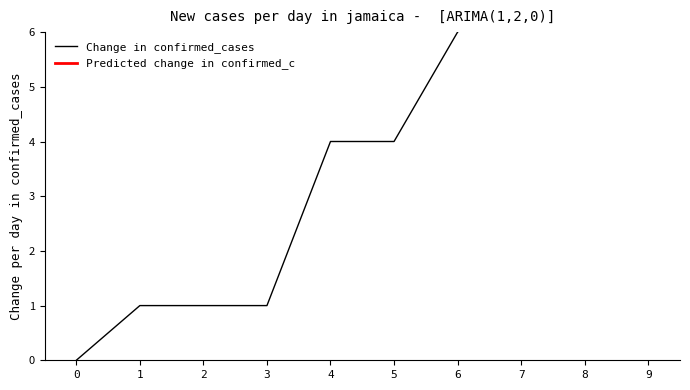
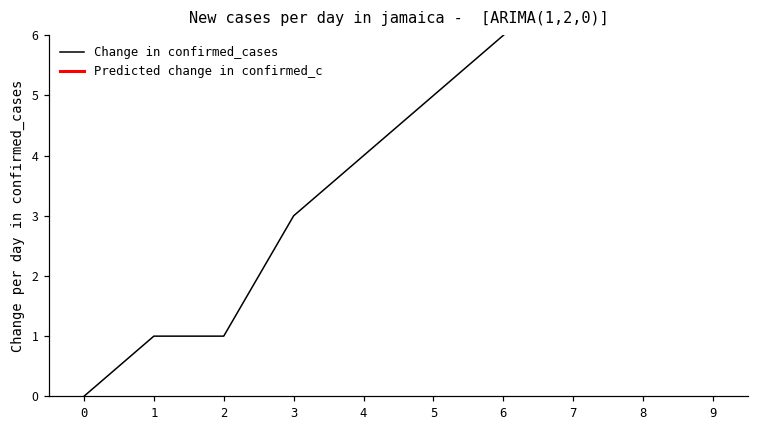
Change in confirmed_cases, 3: 1 -> 3
Change in confirmed_cases, 5: 4 -> 5
